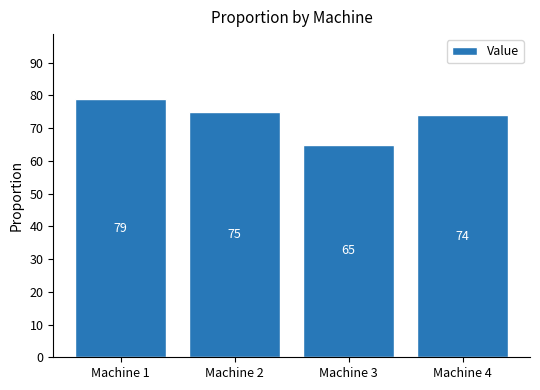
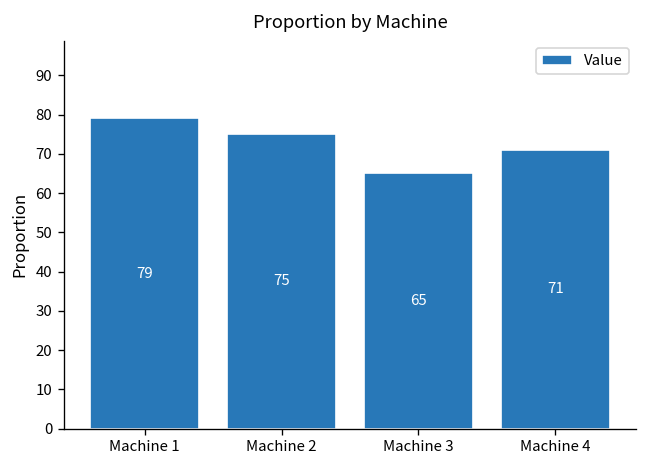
Machine 4: 74 -> 71
